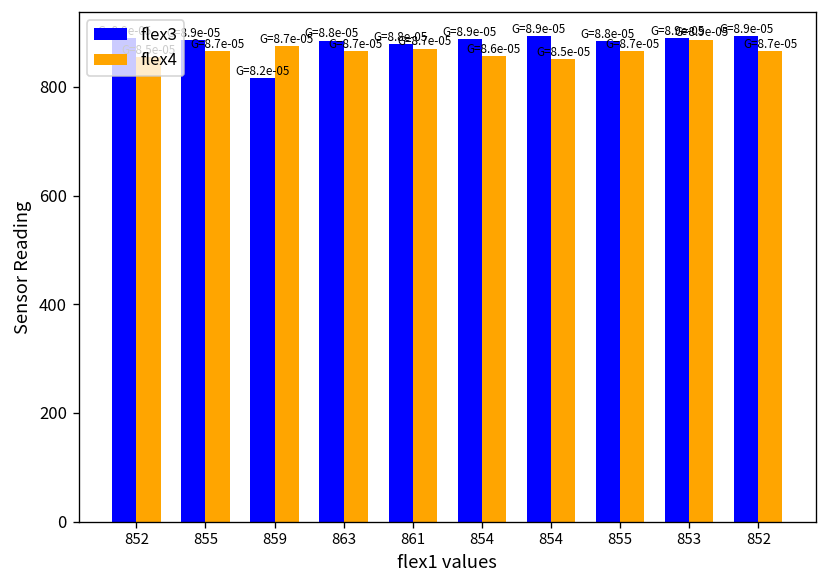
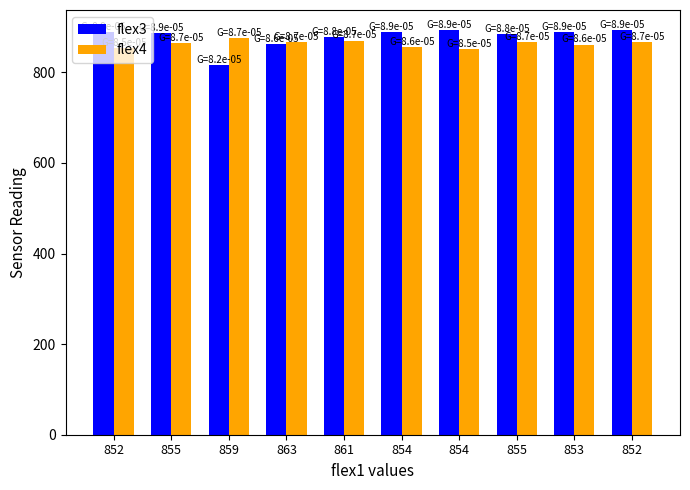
flex3, 863: 8.8e-05 -> 8.6e-05
flex4, 853: 8.9e-05 -> 8.6e-05
